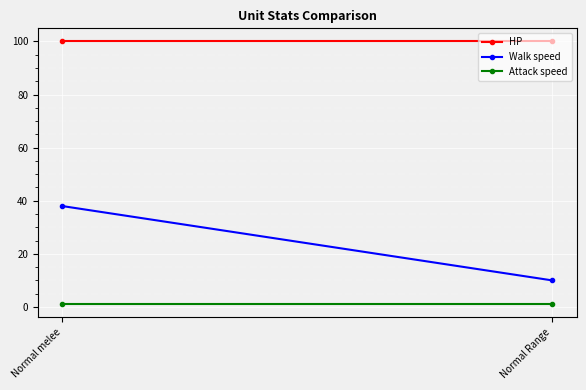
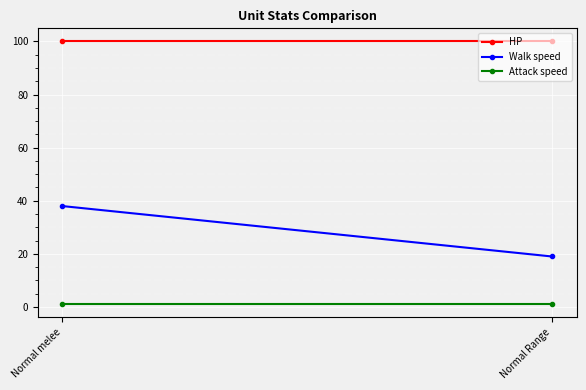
Walk speed, Normal Range: 10 -> 19
